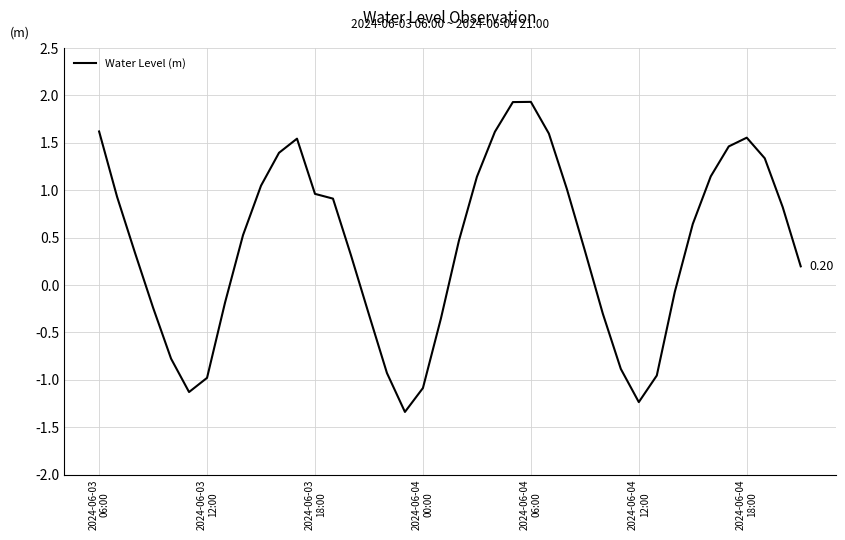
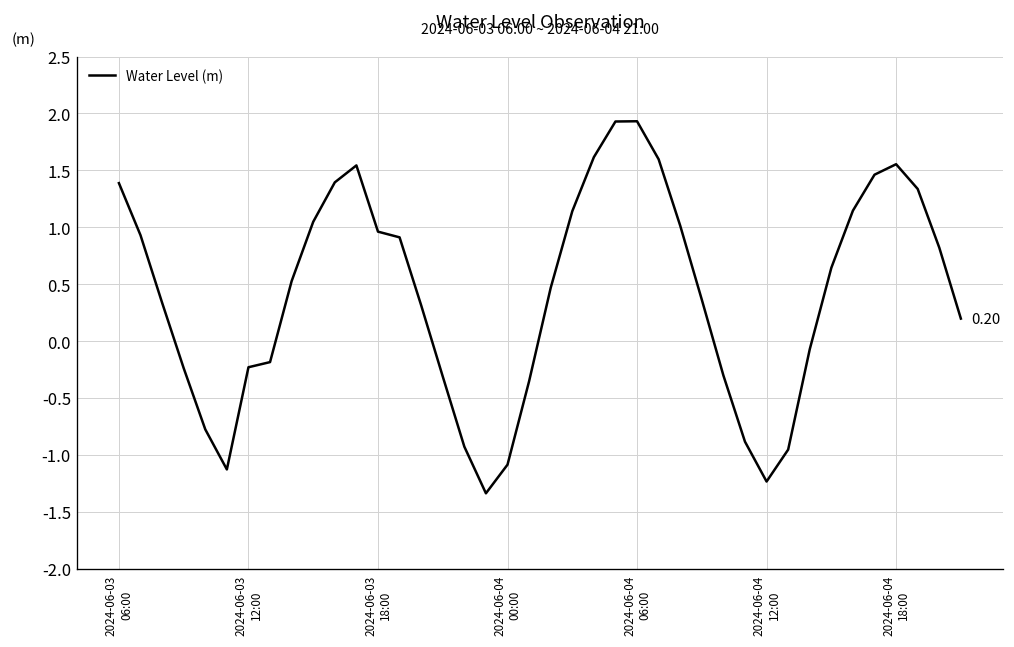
2024-06-03 06:00: 1.6 -> 1.4
2024-06-03 12:00: -1.0 -> -0.2
